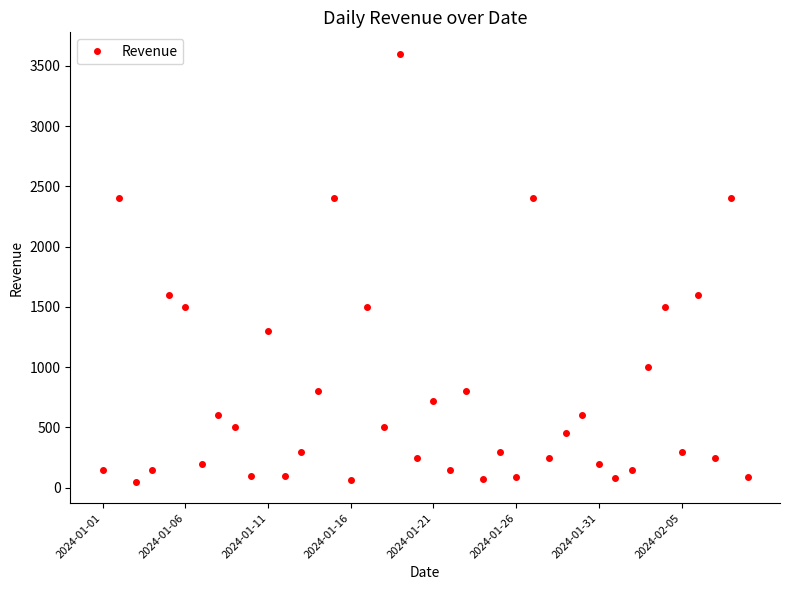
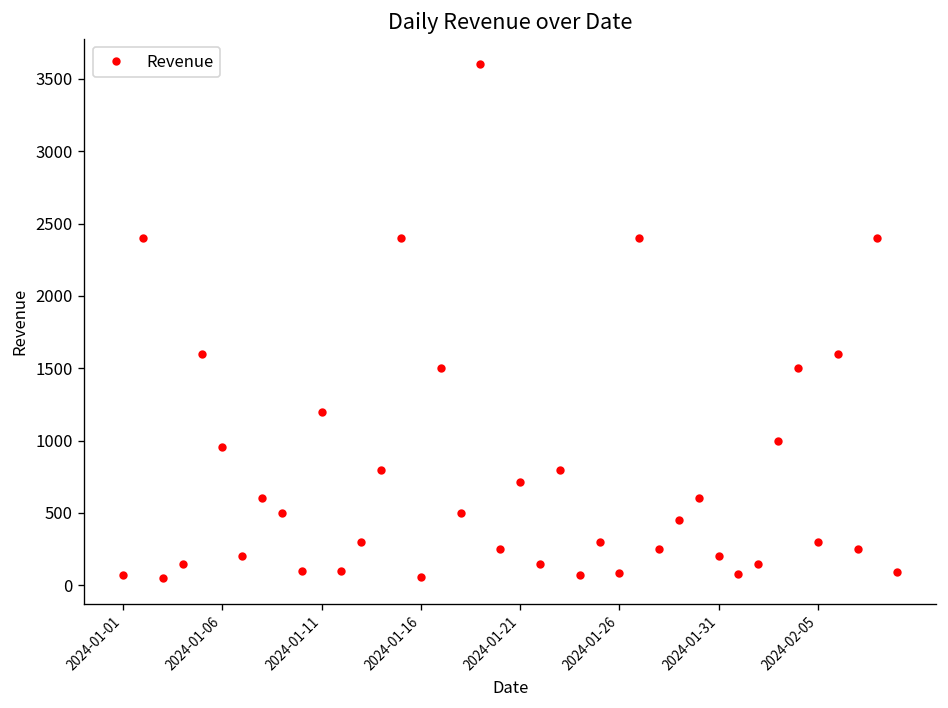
2024-01-01: 150 -> 70
2024-01-06: 1500 -> 960
2024-01-11: 1300 -> 1200
